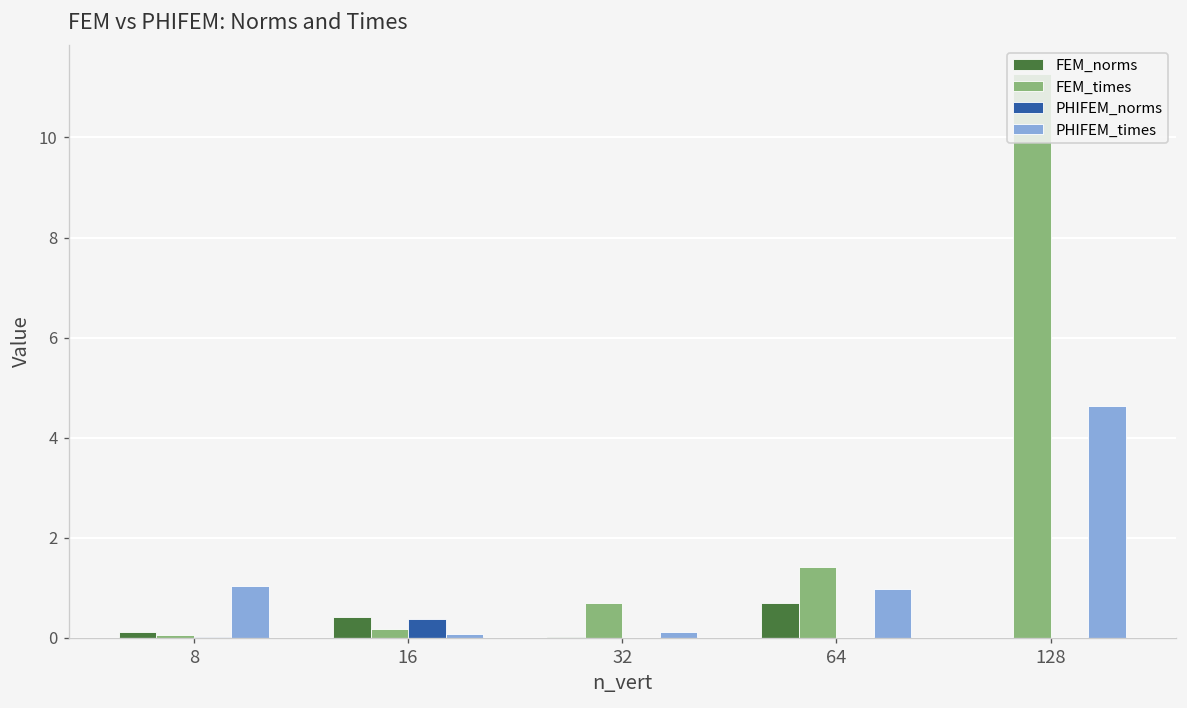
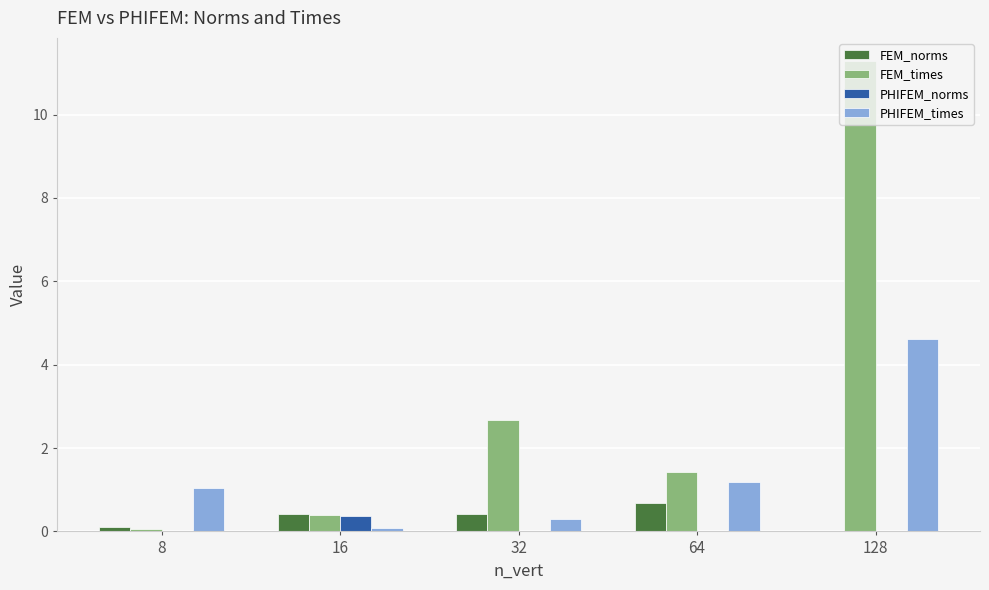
FEM_times, 16: 0.2 -> 0.4
FEM_norms, 32: 0.0 -> 0.4
FEM_times, 32: 0.7 -> 2.7
PHIFEM_times, 32: 0.1 -> 0.3
PHIFEM_times, 64: 1.0 -> 1.2
